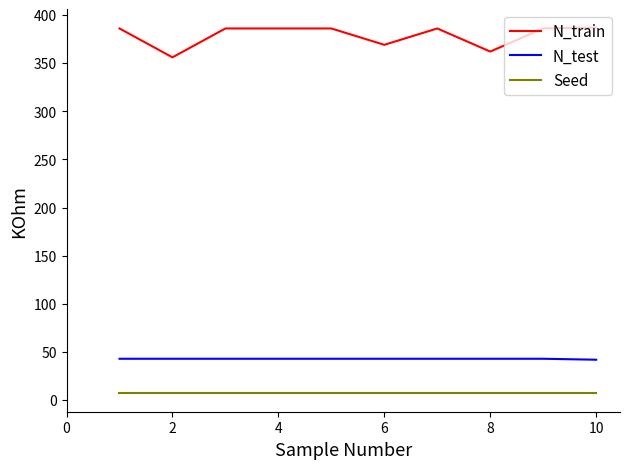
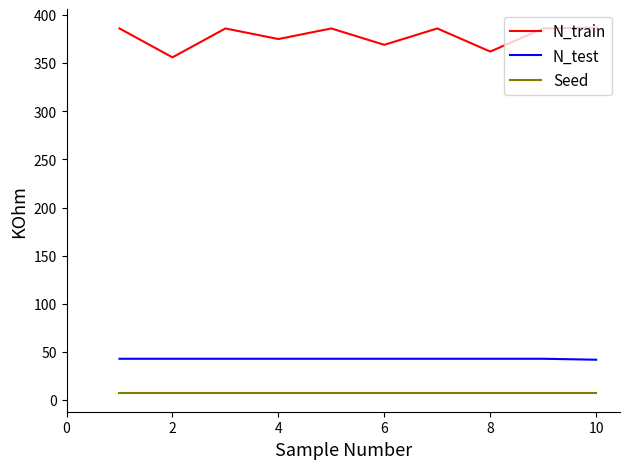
N_train, 4: 390 -> 380
